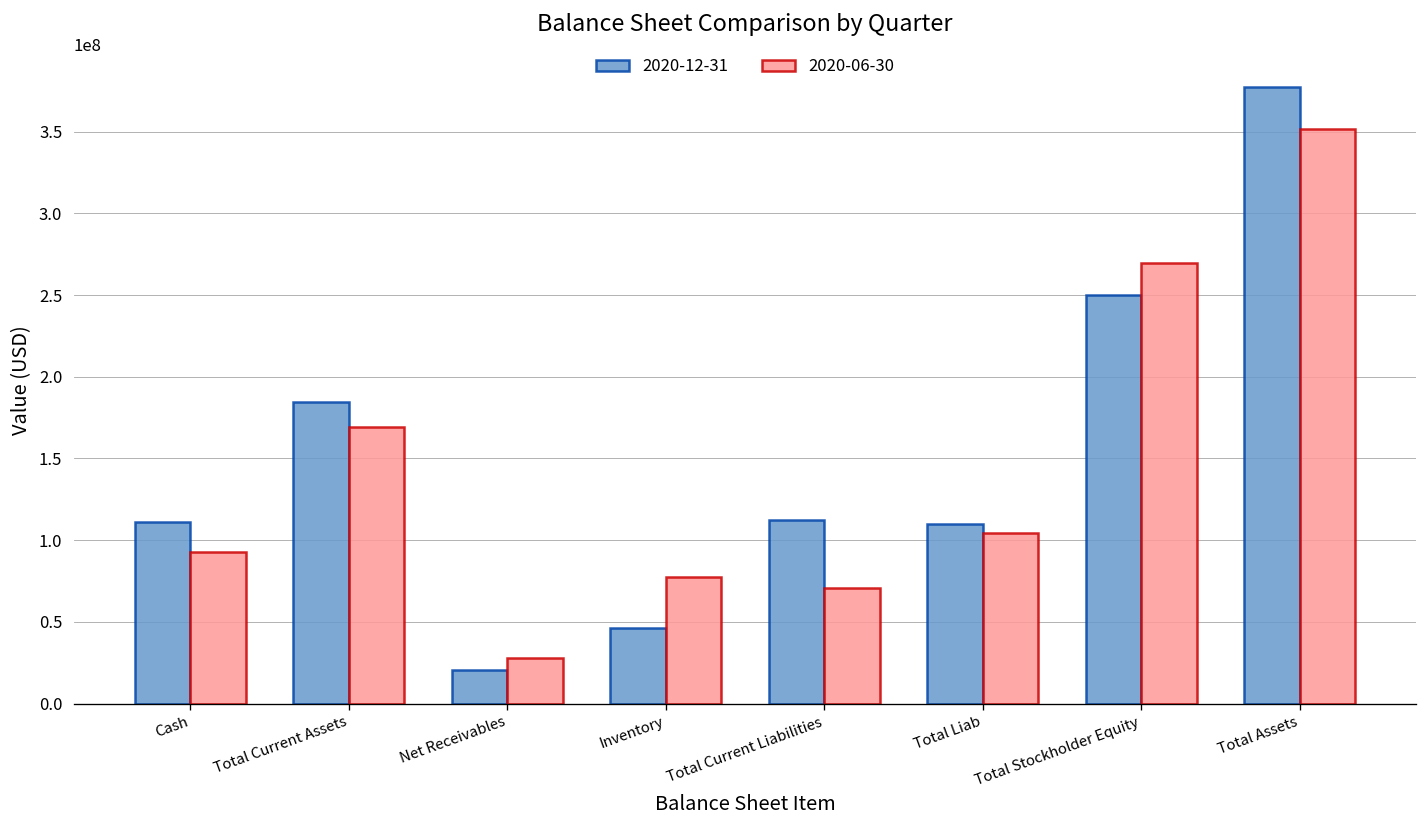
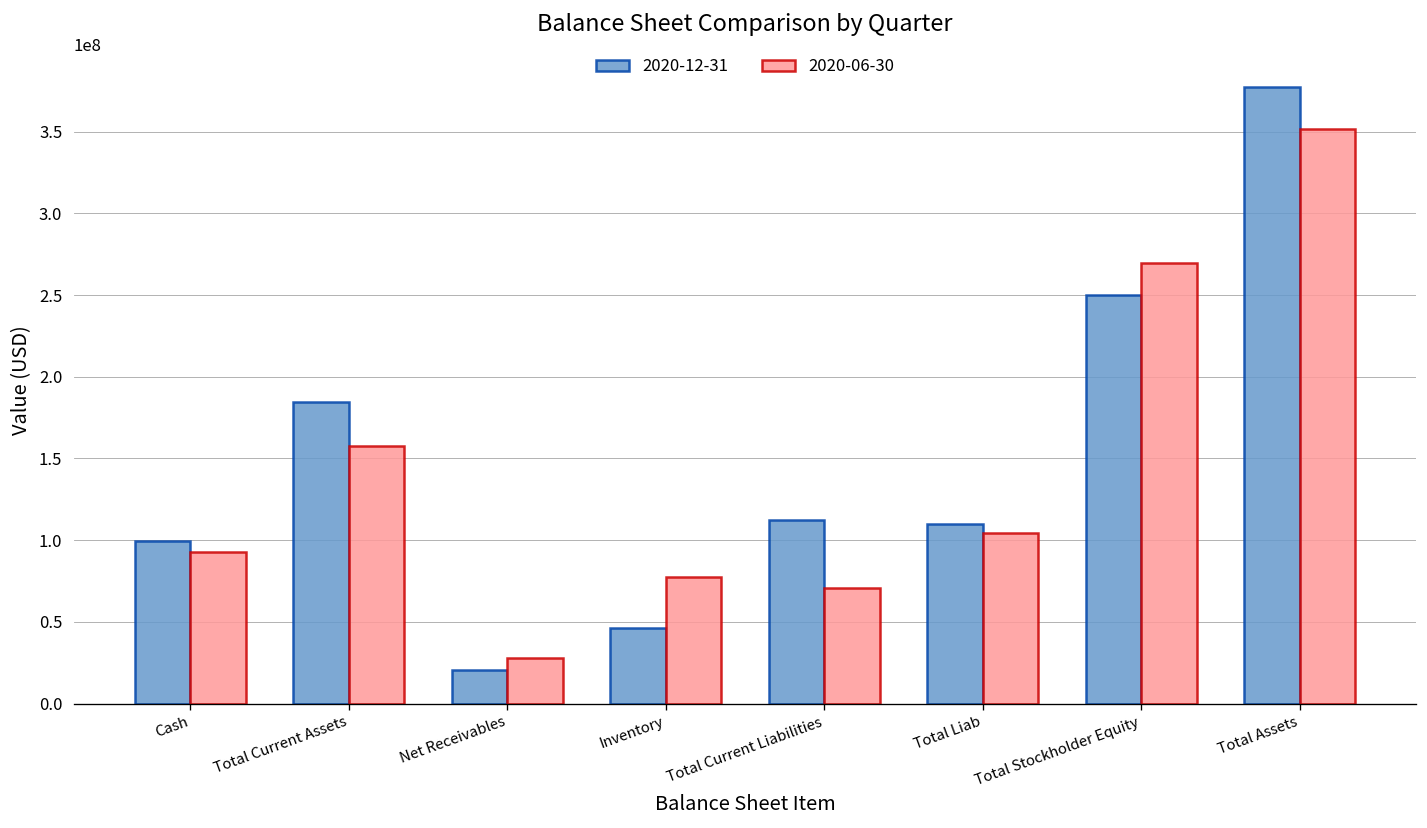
2020-12-31, Cash: 111000000 -> 100000000
2020-06-30, Total Current Assets: 169000000 -> 158000000
